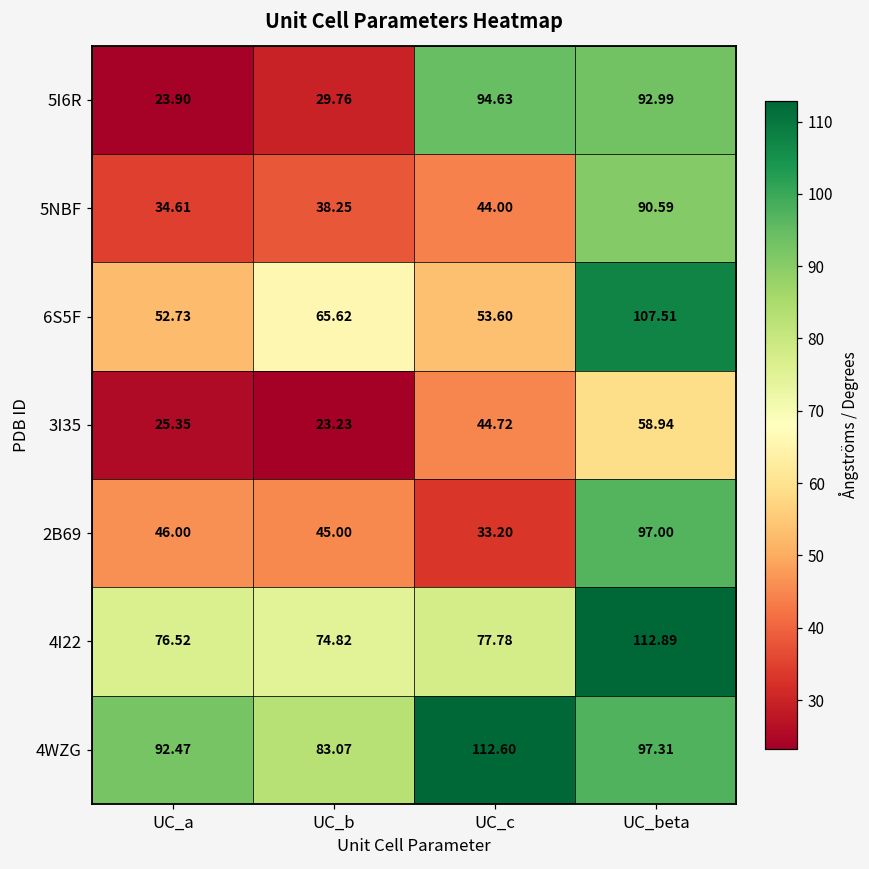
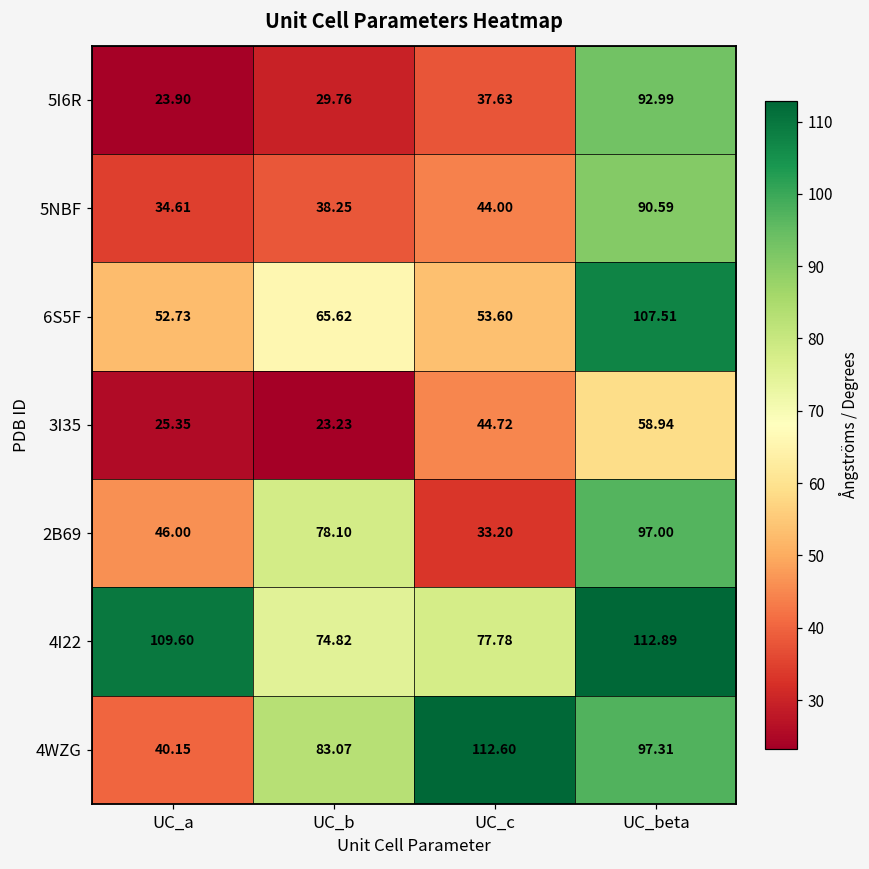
5I6R, UC_c: 94.63 -> 37.63
2B69, UC_b: 45.00 -> 78.10
4I22, UC_a: 76.52 -> 109.60
4WZG, UC_a: 92.47 -> 40.15
